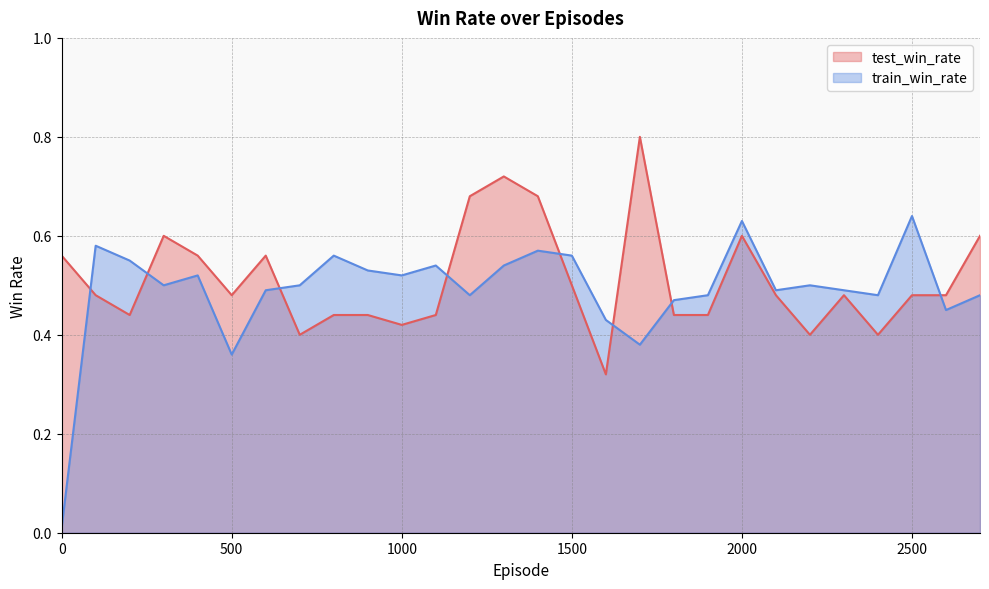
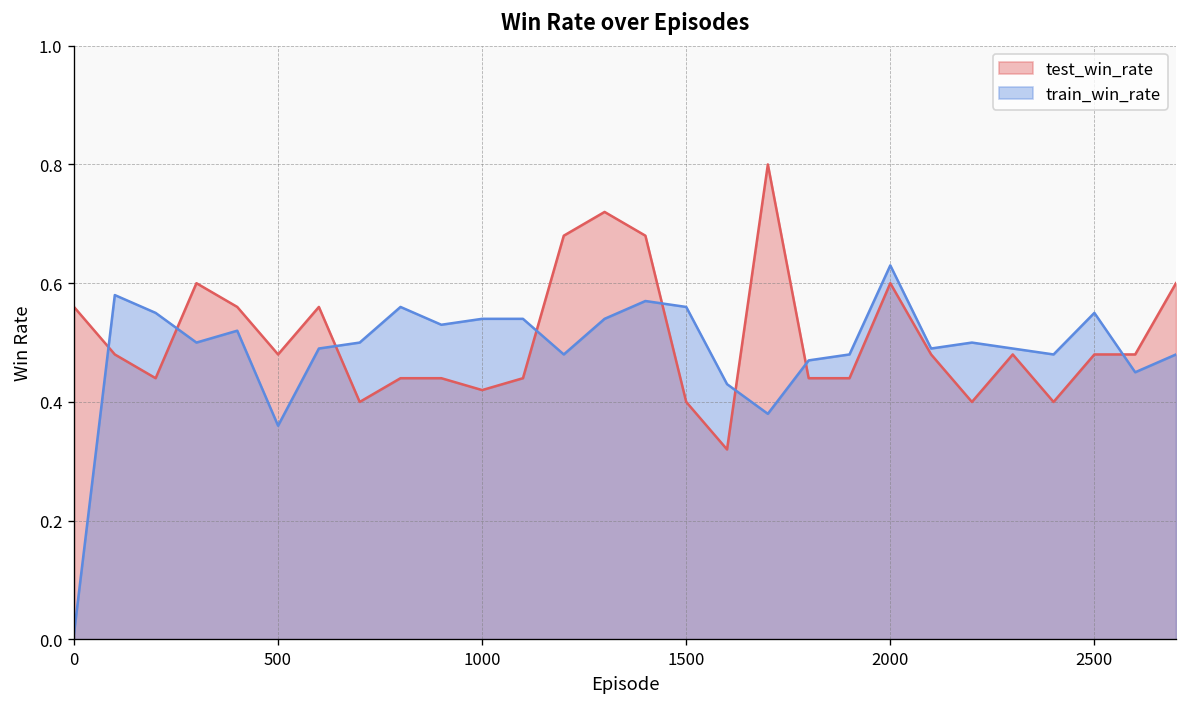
train_win_rate, 1000: 0.52 -> 0.54
test_win_rate, 1500: 0.5 -> 0.4
train_win_rate, 2500: 0.64 -> 0.55
